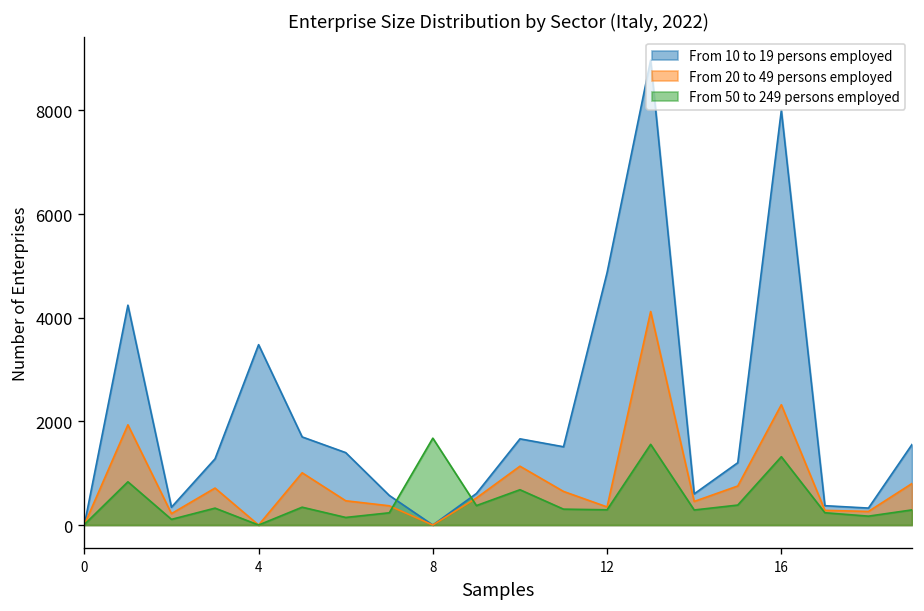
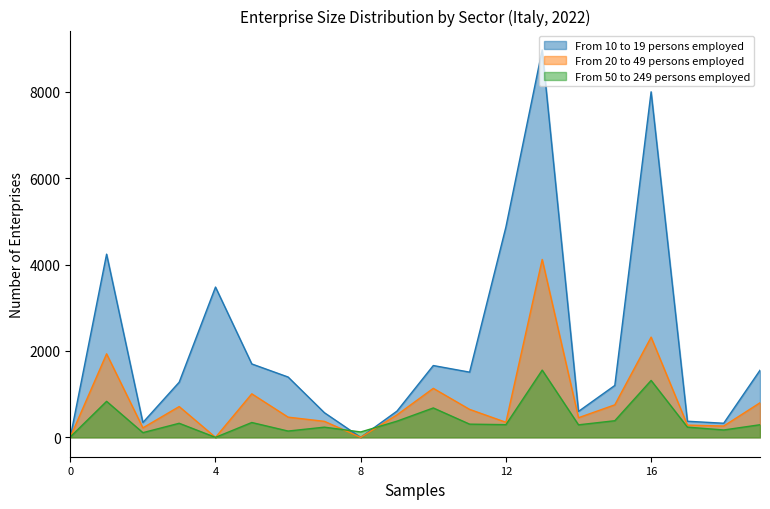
From 50 to 249 persons employed, 8: 1700 -> 100
